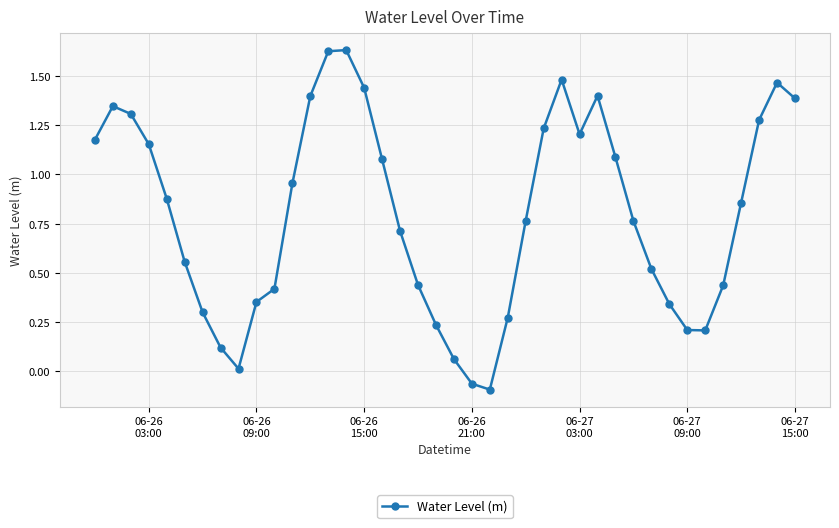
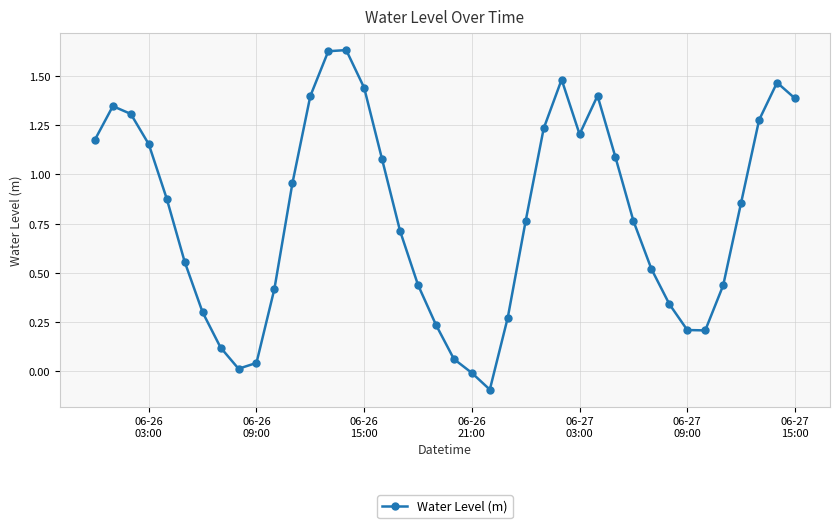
06-26 09:00: 0.35 -> 0.04
06-26 21:00: -0.07 -> -0.01
